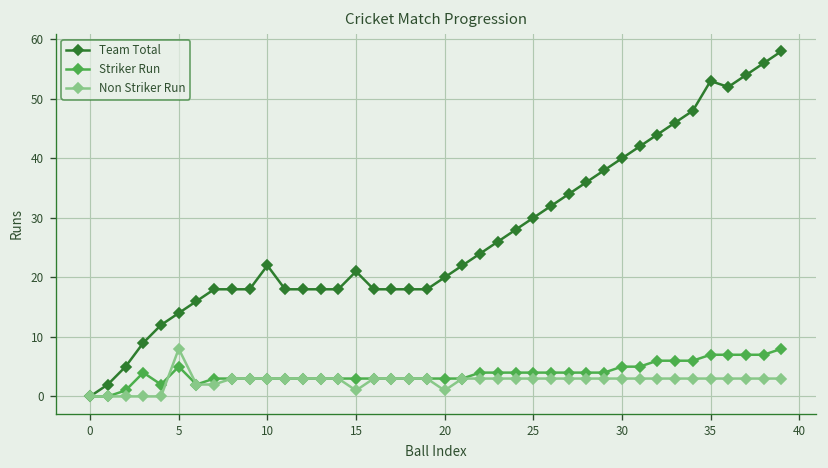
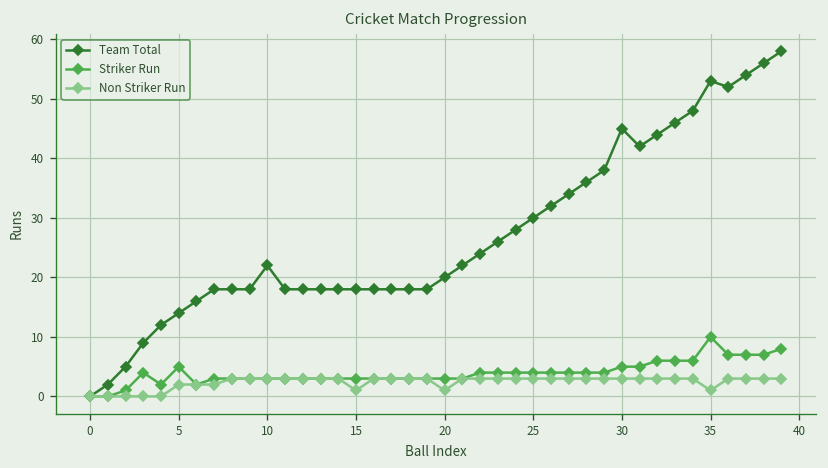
Non Striker Run, 5: 8 -> 2
Team Total, 15: 21 -> 18
Team Total, 30: 40 -> 45
Striker Run, 35: 7 -> 10
Non Striker Run, 35: 3 -> 1
